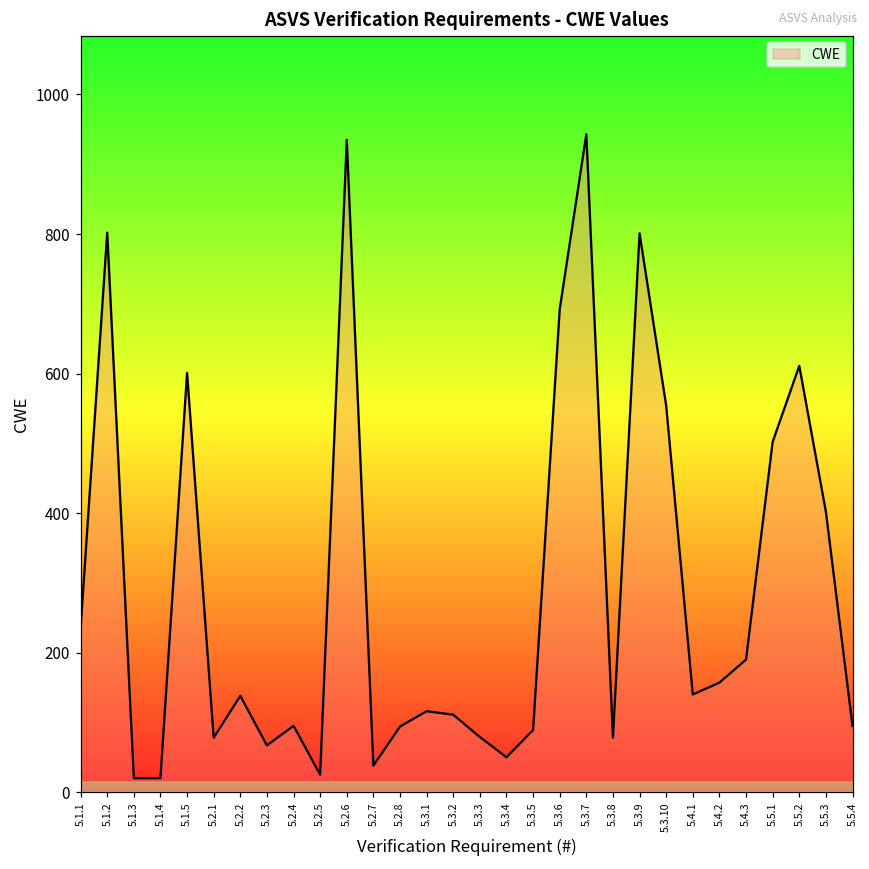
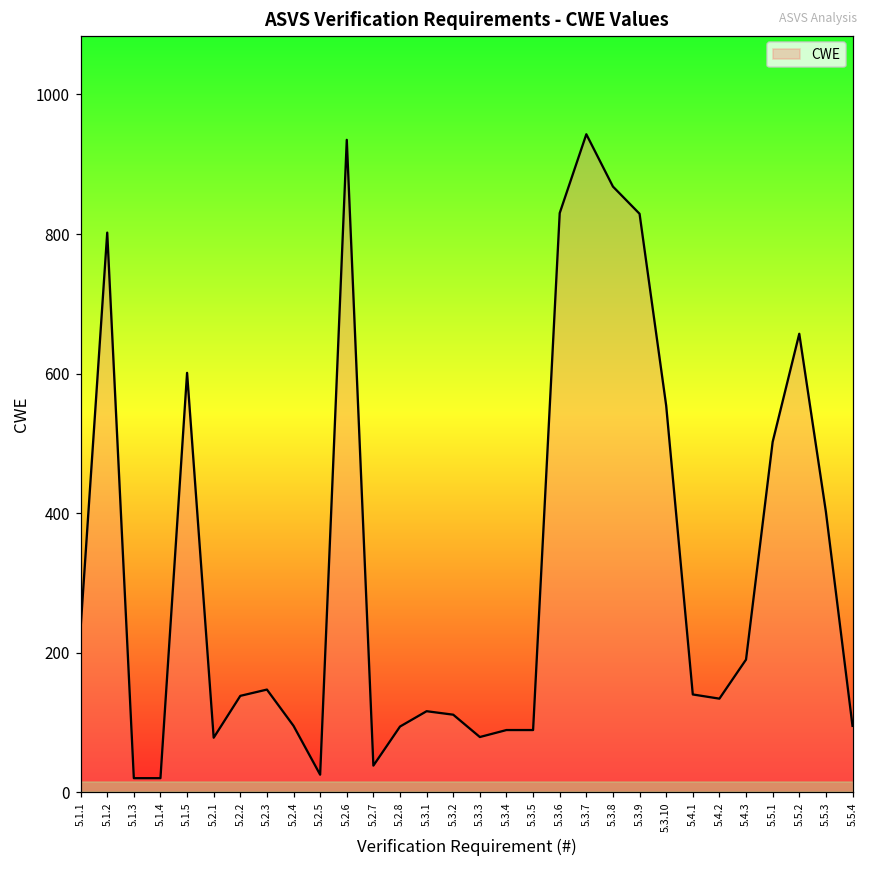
CWE, 5.2.3: 70 -> 150
CWE, 5.3.4: 50 -> 90
CWE, 5.3.6: 690 -> 830
CWE, 5.3.8: 80 -> 870
CWE, 5.3.9: 800 -> 830
CWE, 5.4.2: 160 -> 130
CWE, 5.5.2: 610 -> 660
